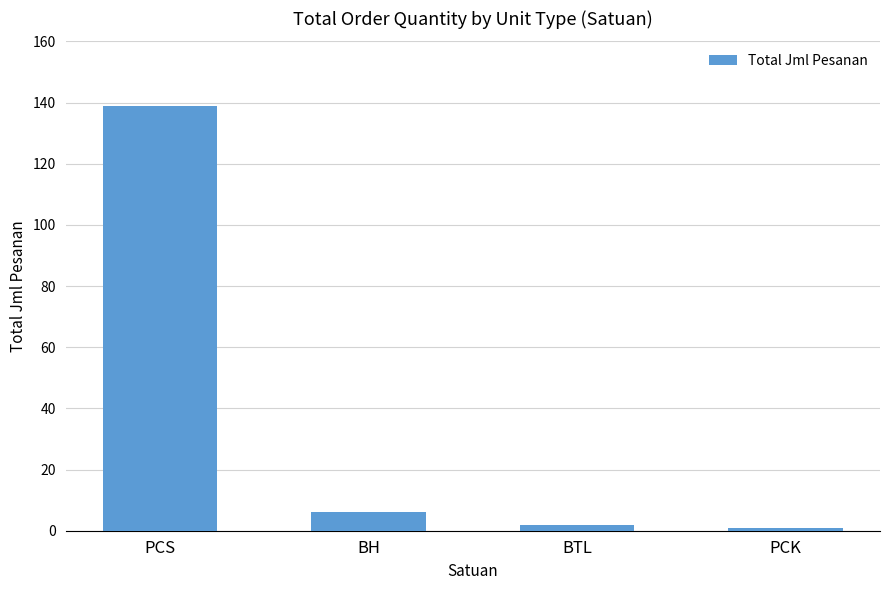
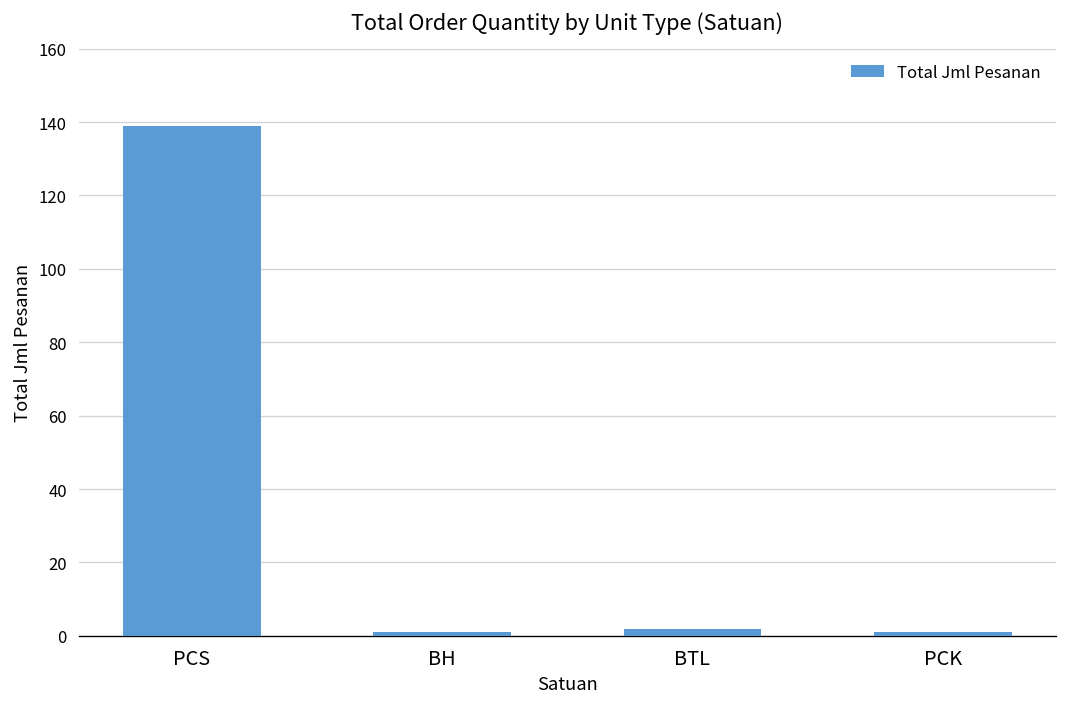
BH: 6 -> 1
